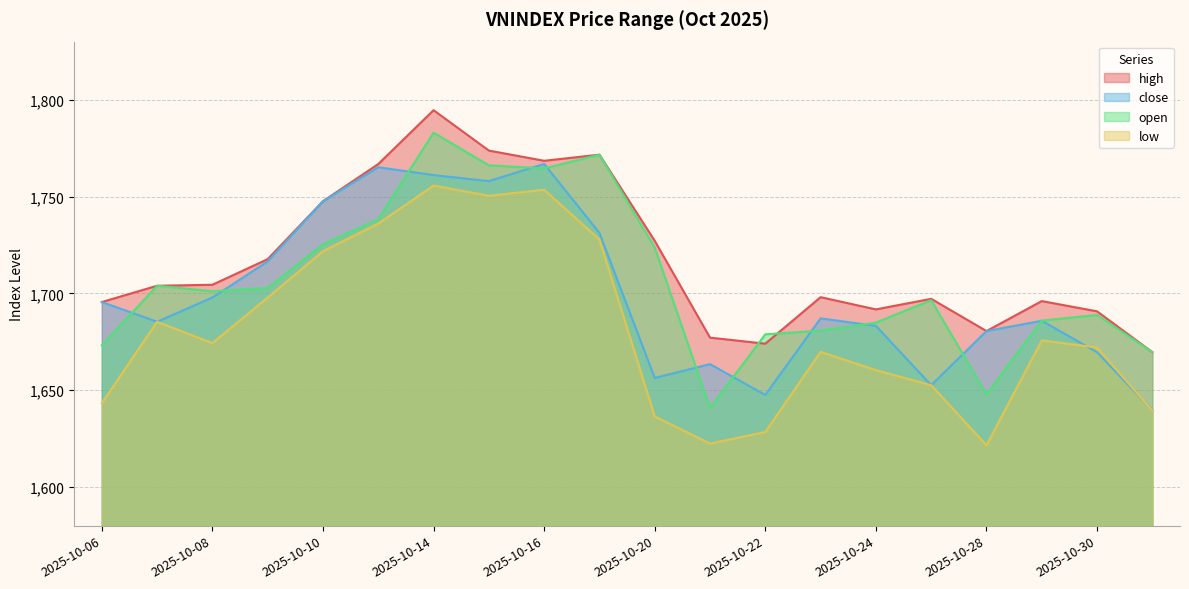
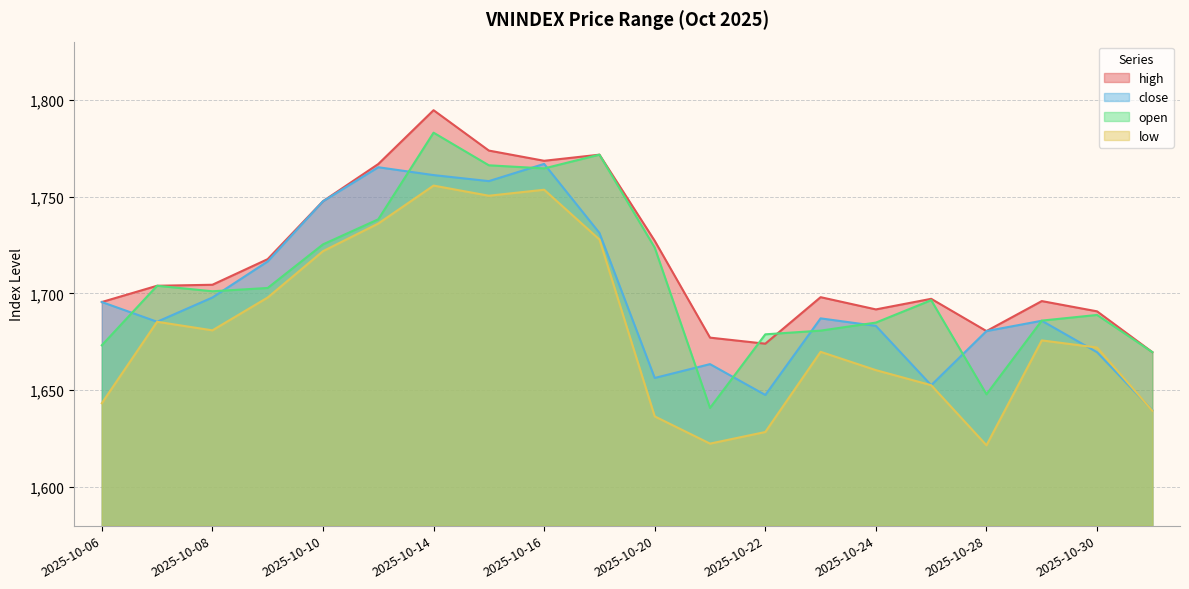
low, 2025-10-08: 1,674 -> 1,681
